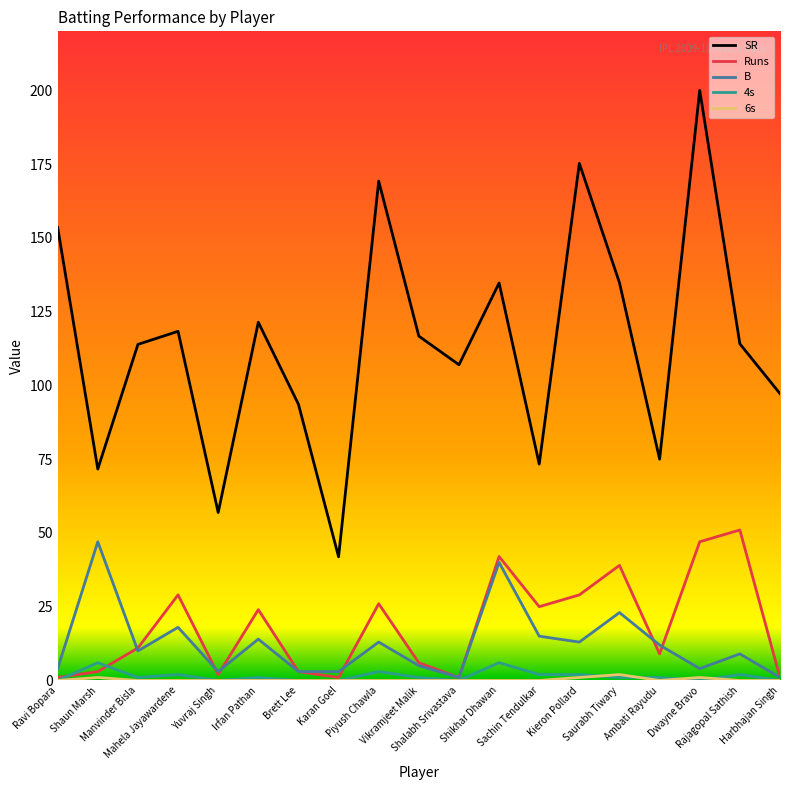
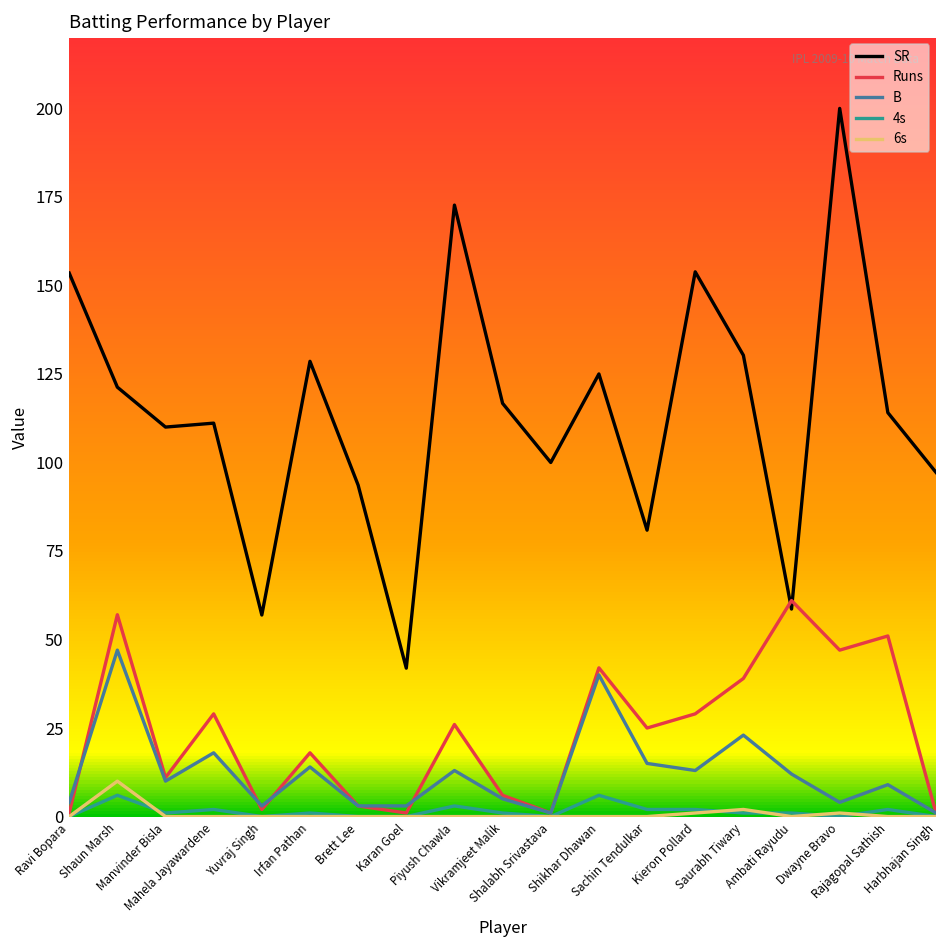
SR, Shaun Marsh: 72 -> 121
Runs, Shaun Marsh: 3 -> 57
6s, Shaun Marsh: 1 -> 10
SR, Manvinder Bisla: 114 -> 110
SR, Mahela Jayawardene: 118 -> 111
SR, Irfan Pathan: 121 -> 129
Runs, Irfan Pathan: 24 -> 18
SR, Piyush Chawla: 169 -> 173
SR, Shalabh Srivastava: 107 -> 100
SR, Shikhar Dhawan: 135 -> 125
SR, Sachin Tendulkar: 73 -> 81
SR, Kieron Pollard: 175 -> 154
SR, Saurabh Tiwary: 135 -> 130
SR, Ambati Rayudu: 75 -> 59
Runs, Ambati Rayudu: 9 -> 61
